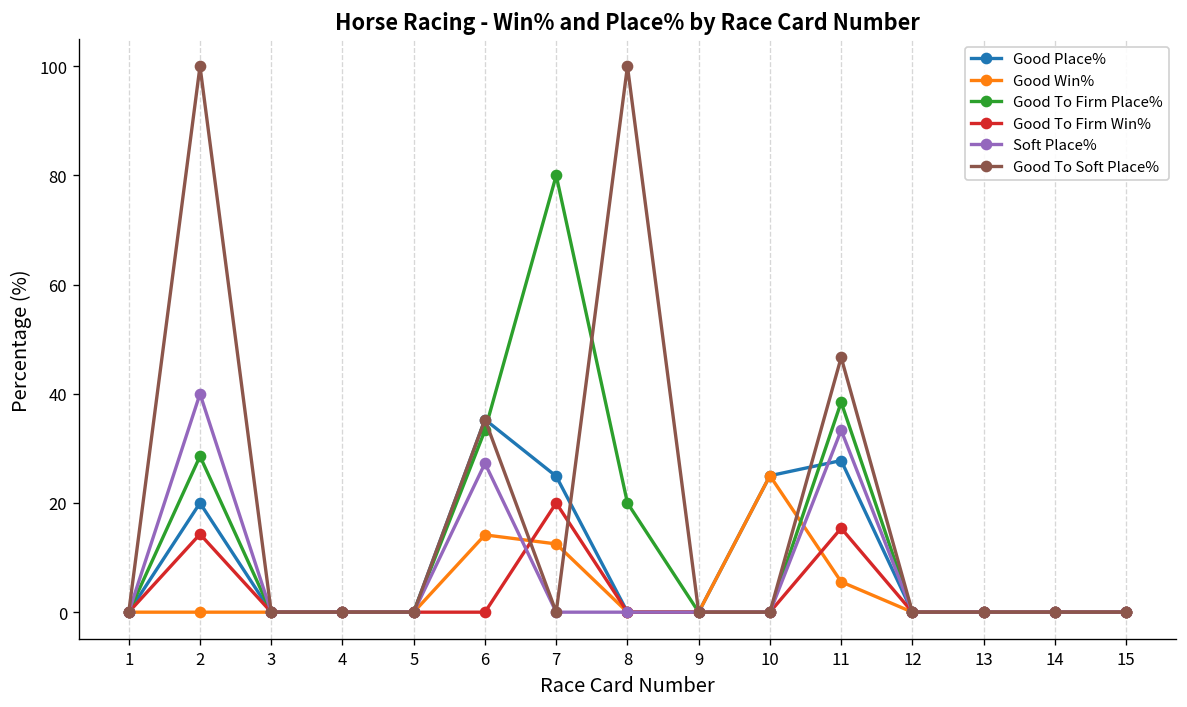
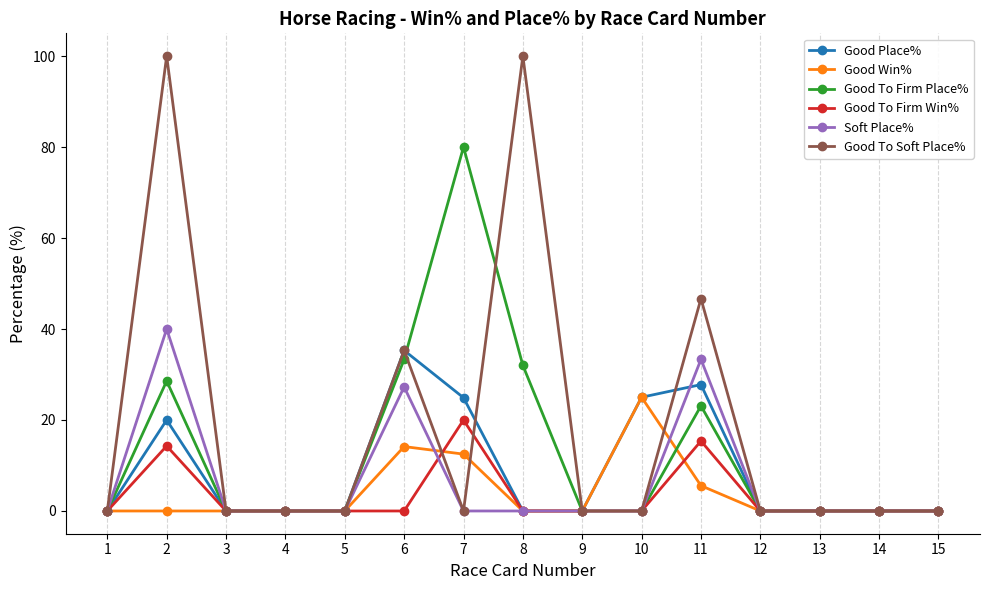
Good To Firm Place%, 8: 20 -> 32
Good To Firm Place%, 11: 38 -> 23
